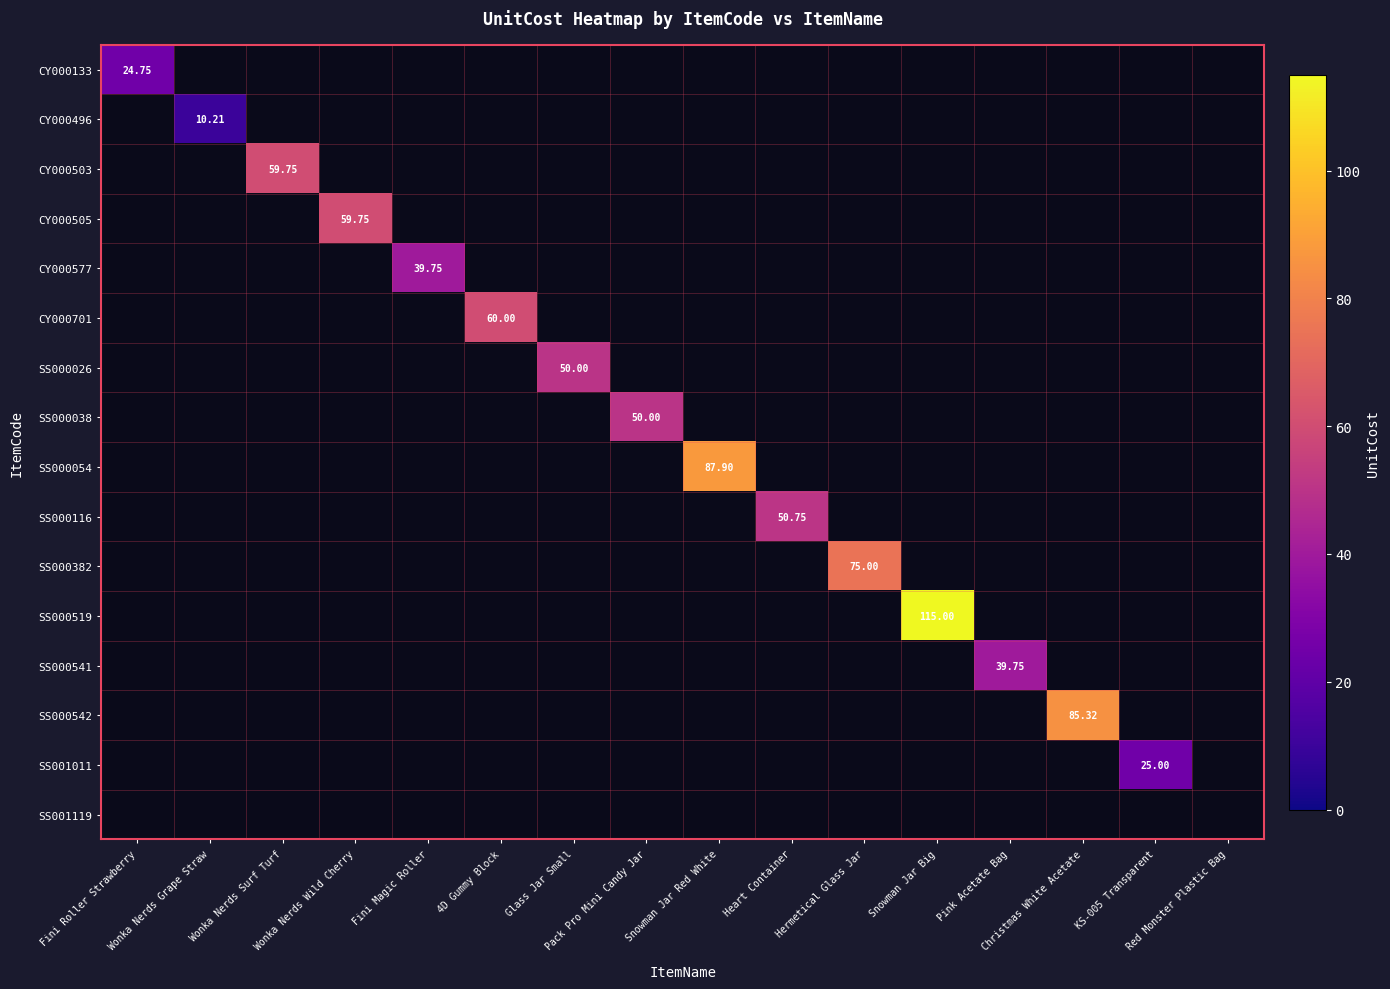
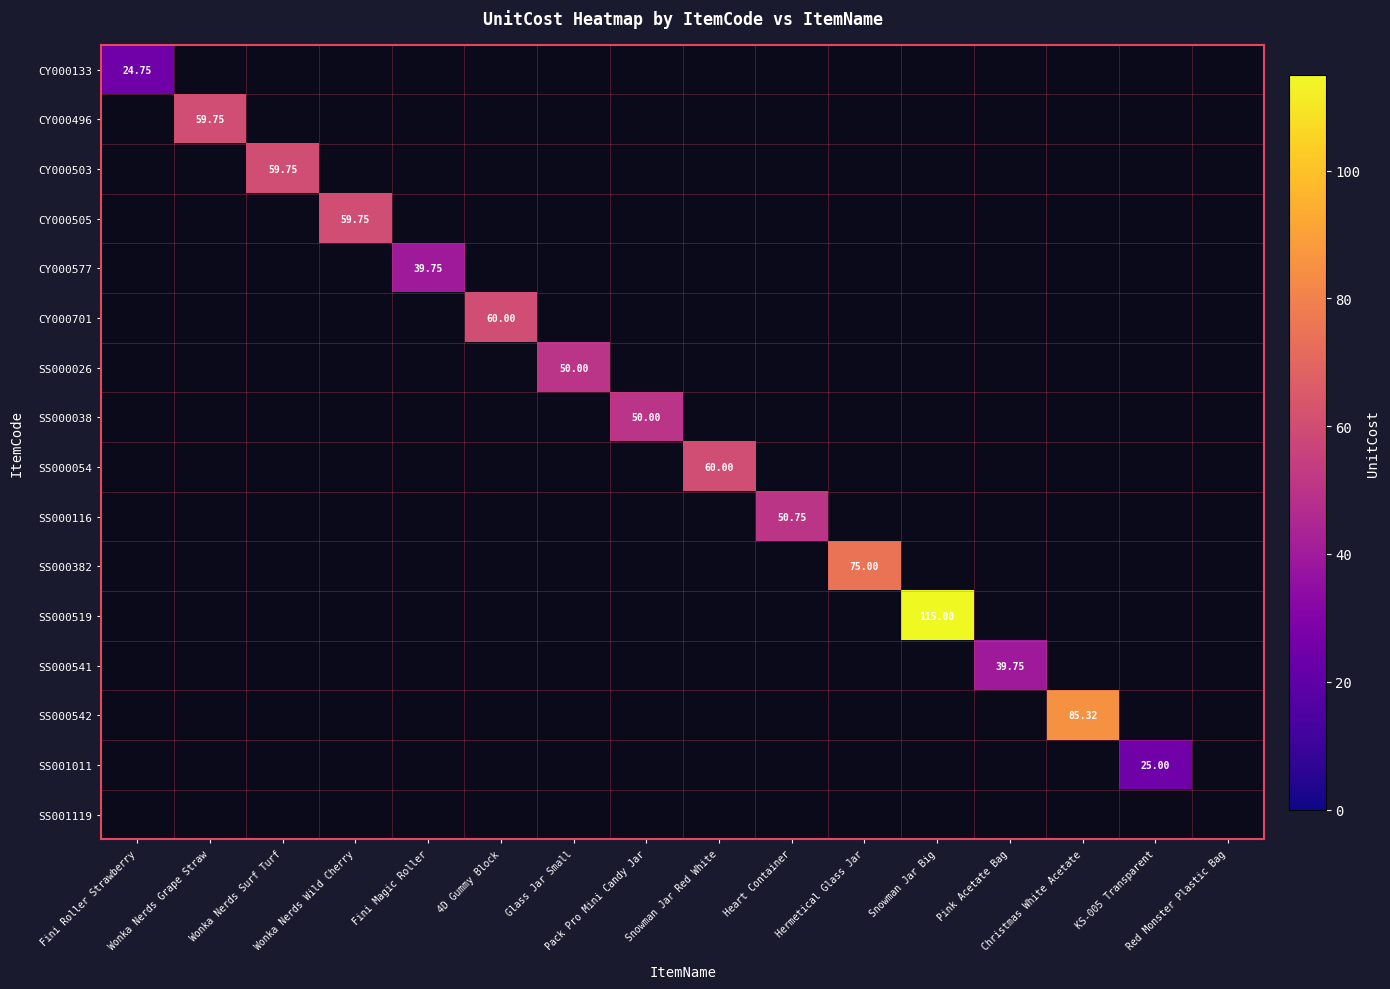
CY000496, Wonka Nerds Grape Straw: 10.21 -> 59.75
SS000054, Snowman Jar Red White: 87.90 -> 60.00
